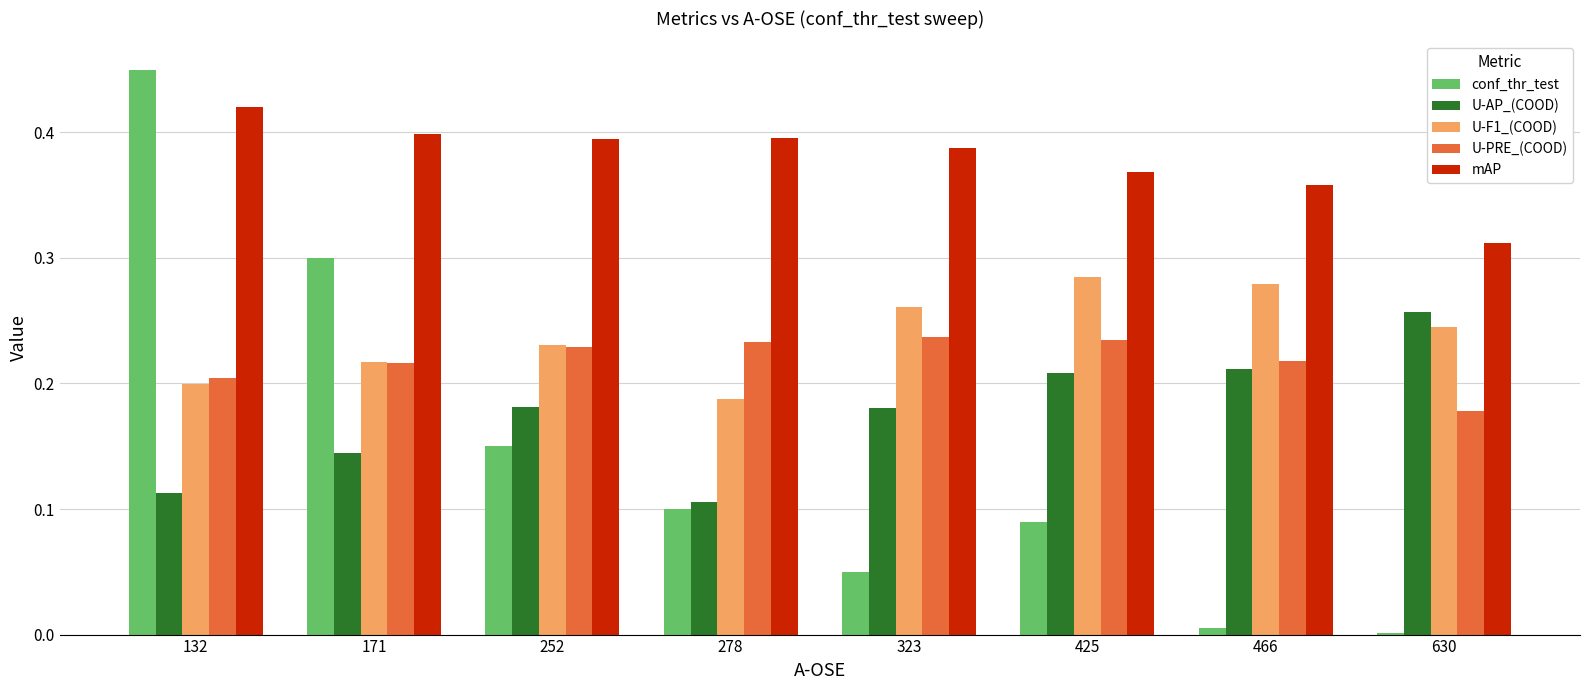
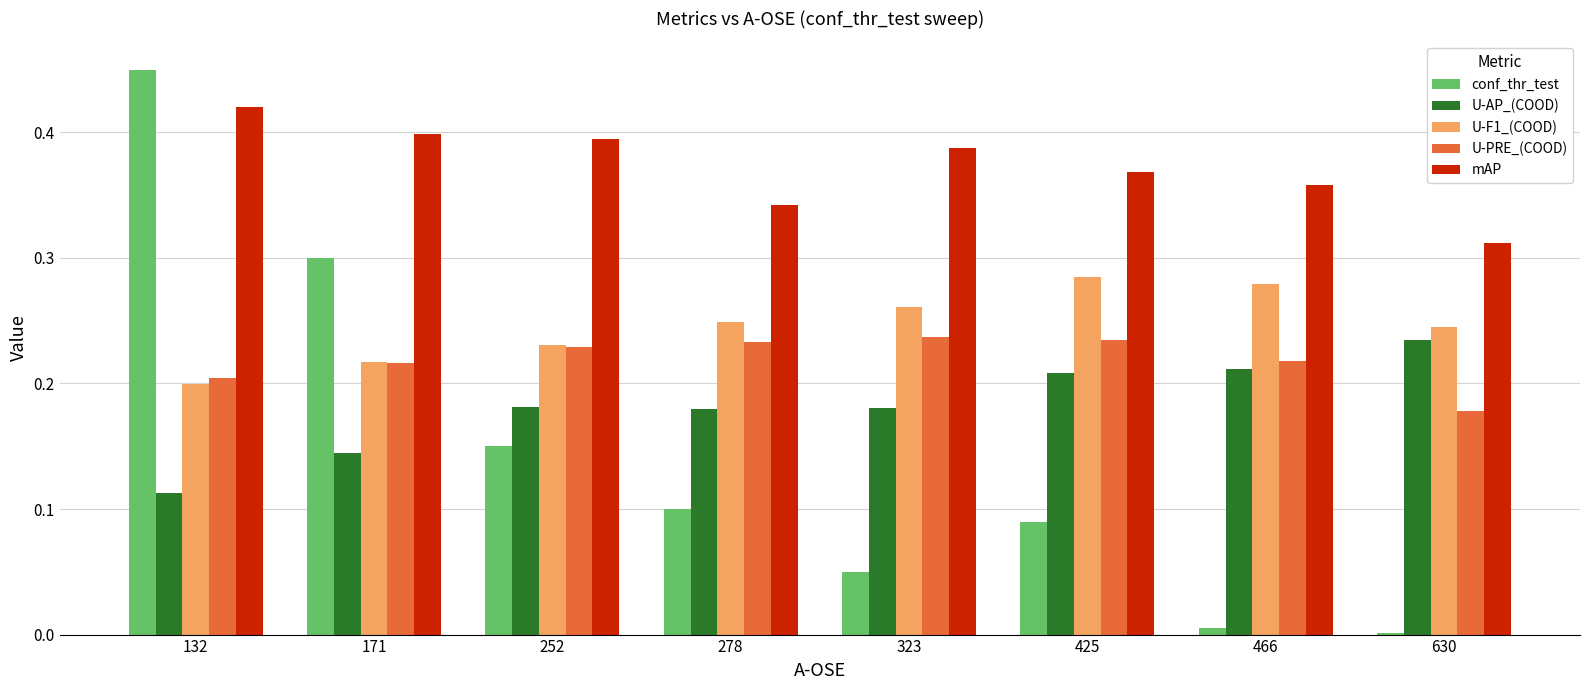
U-AP_(COOD), 278: 0.106 -> 0.179
U-F1_(COOD), 278: 0.188 -> 0.249
mAP, 278: 0.395 -> 0.342
U-AP_(COOD), 630: 0.257 -> 0.235
